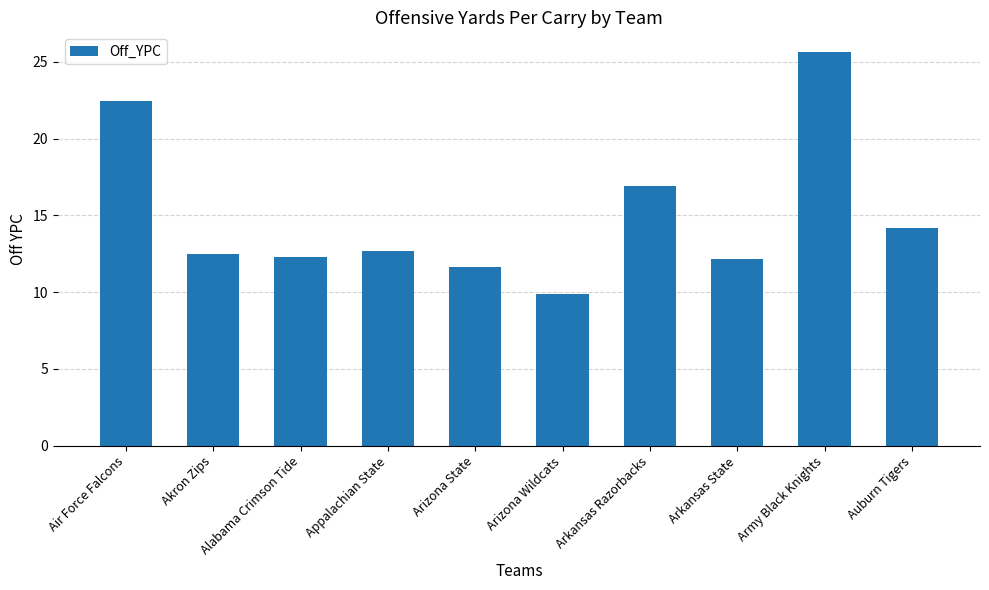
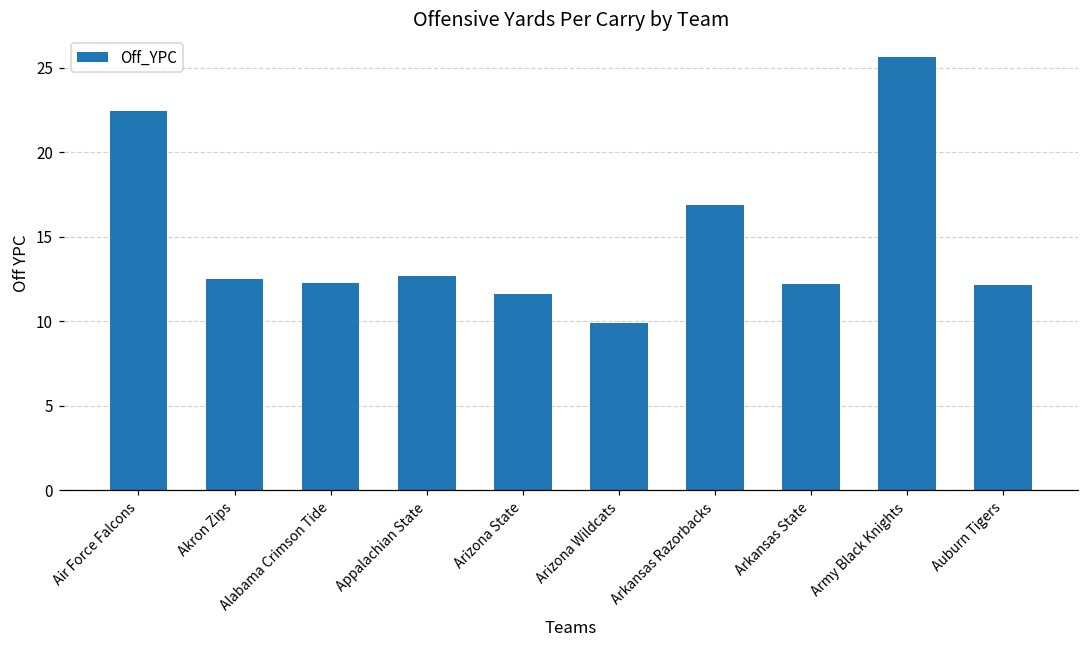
Auburn Tigers: 14.2 -> 12.1
